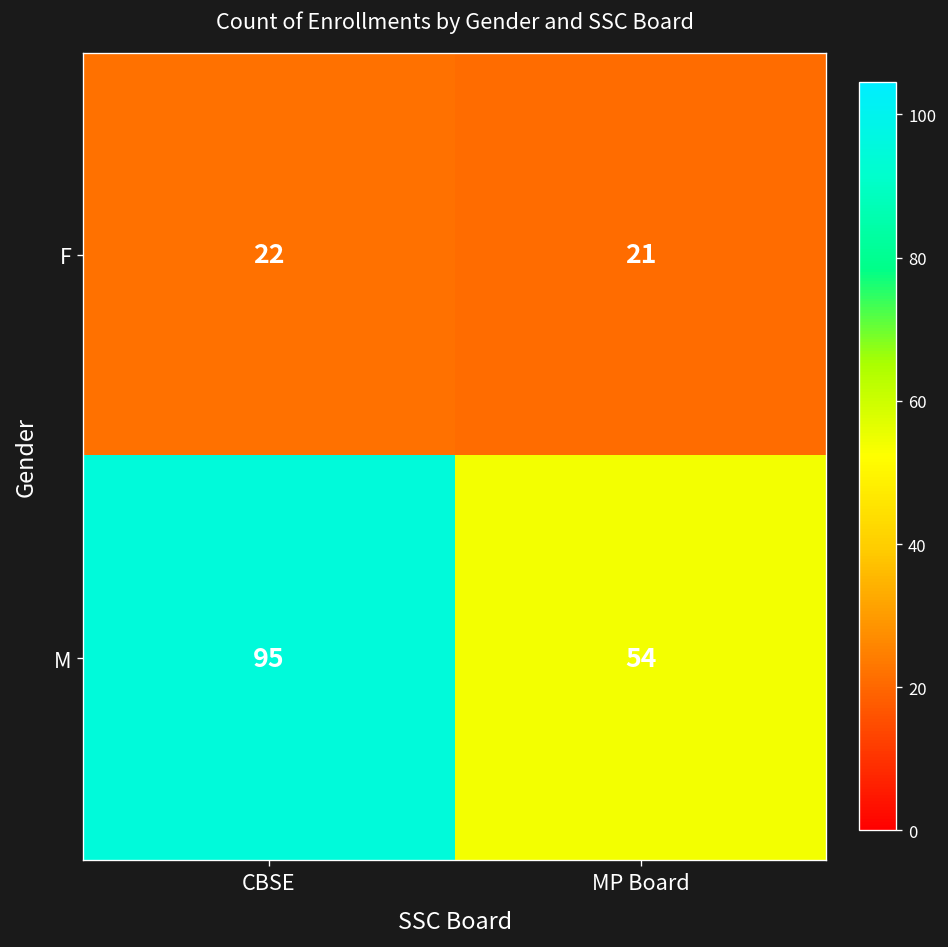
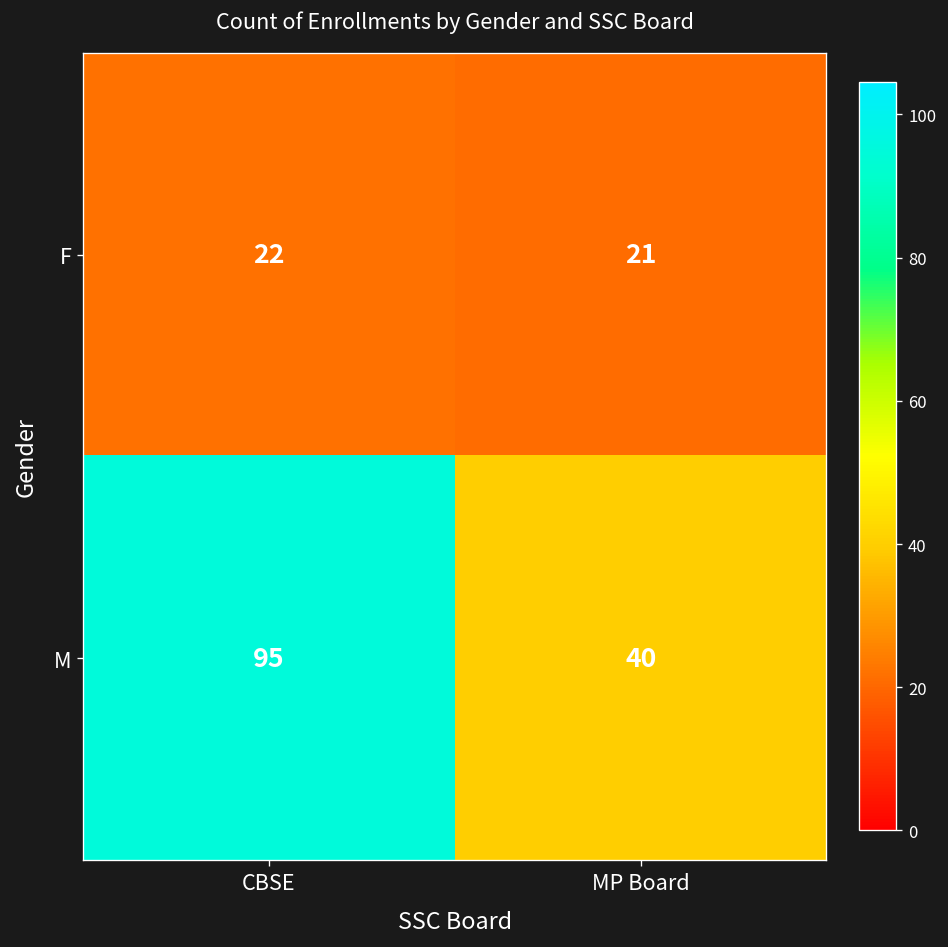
M, MP Board: 54 -> 40
